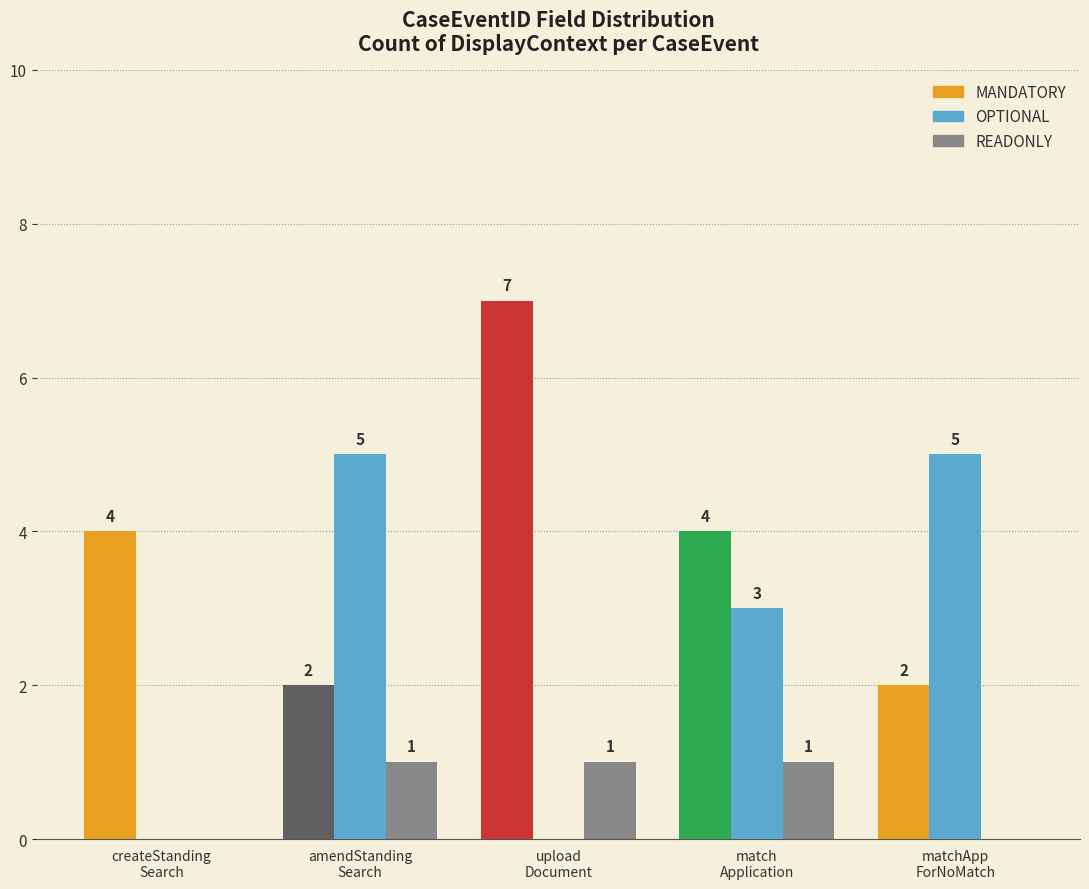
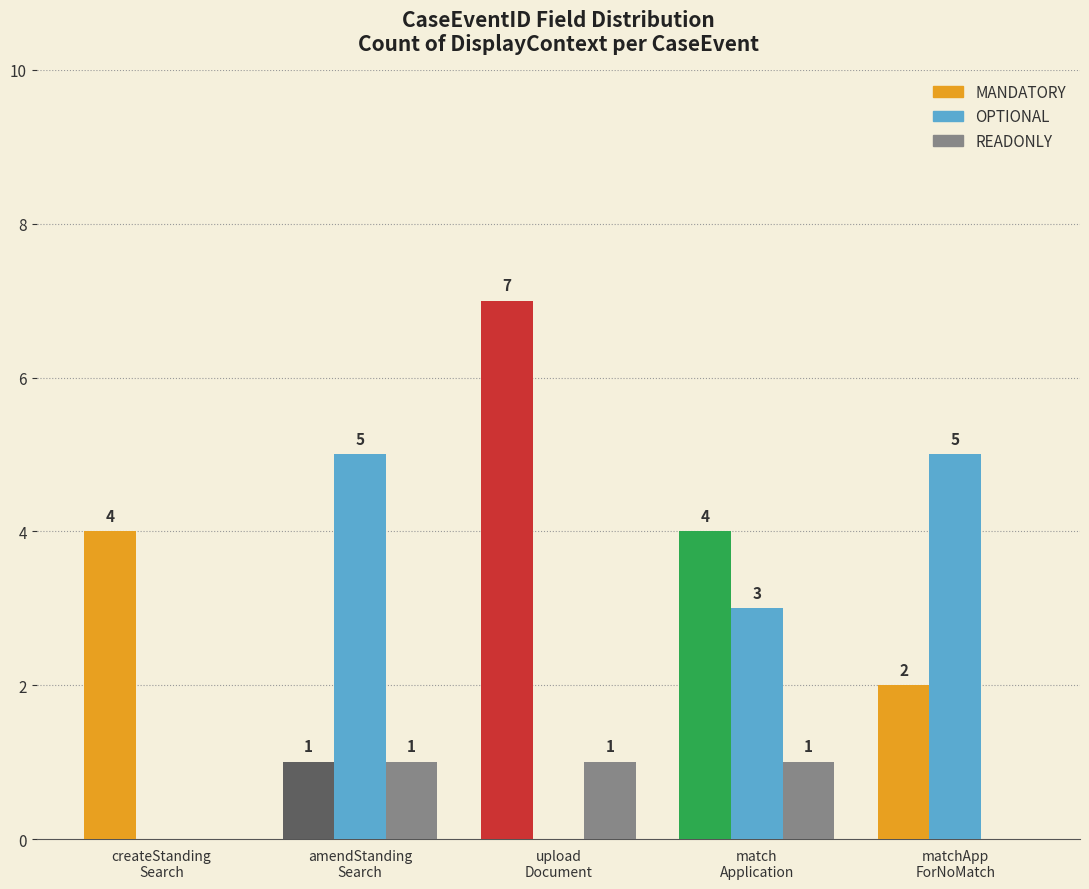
MANDATORY, amendStanding Search: 2 -> 1
